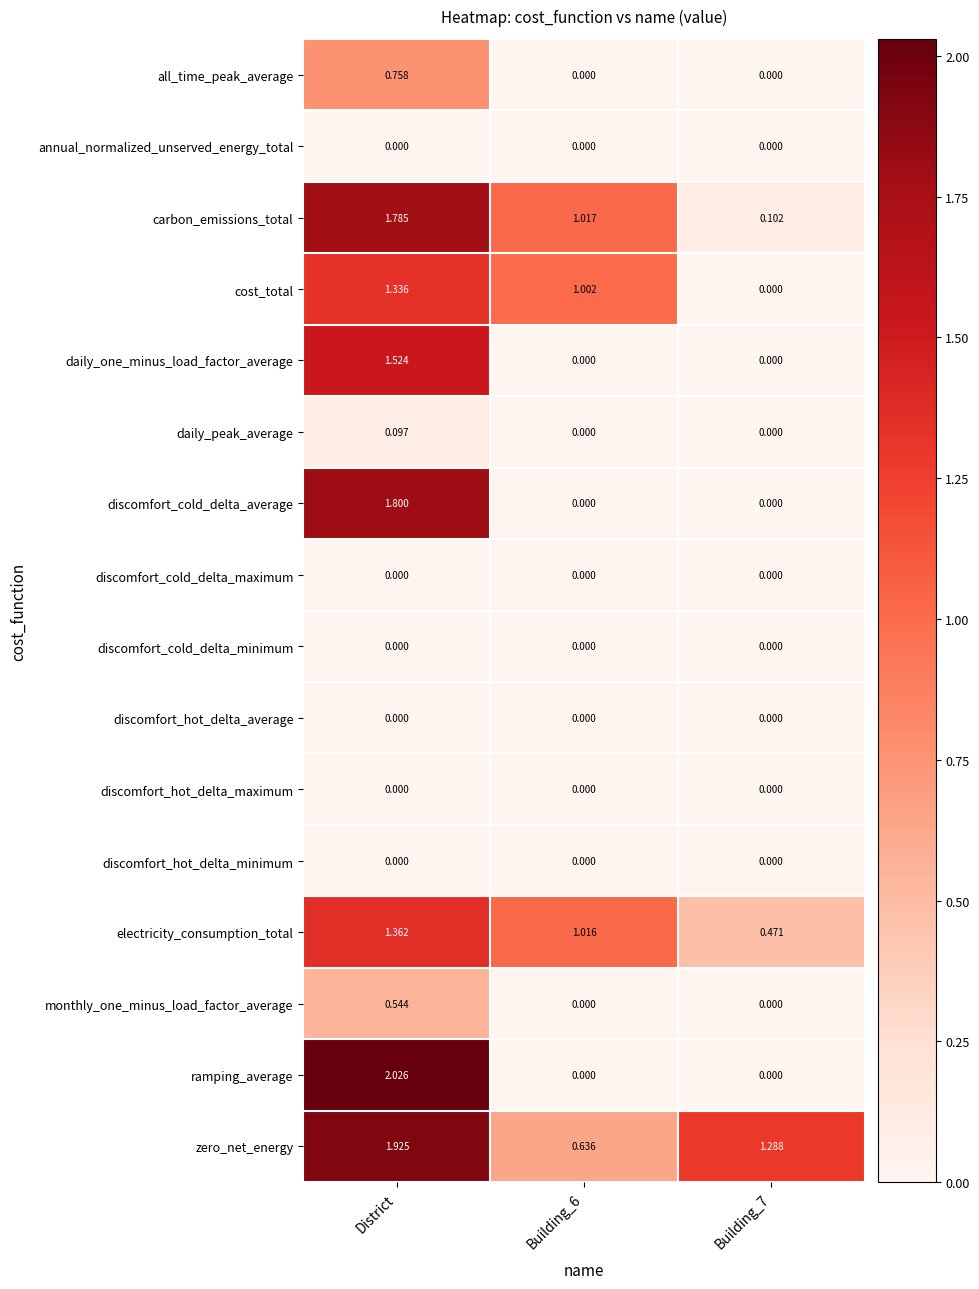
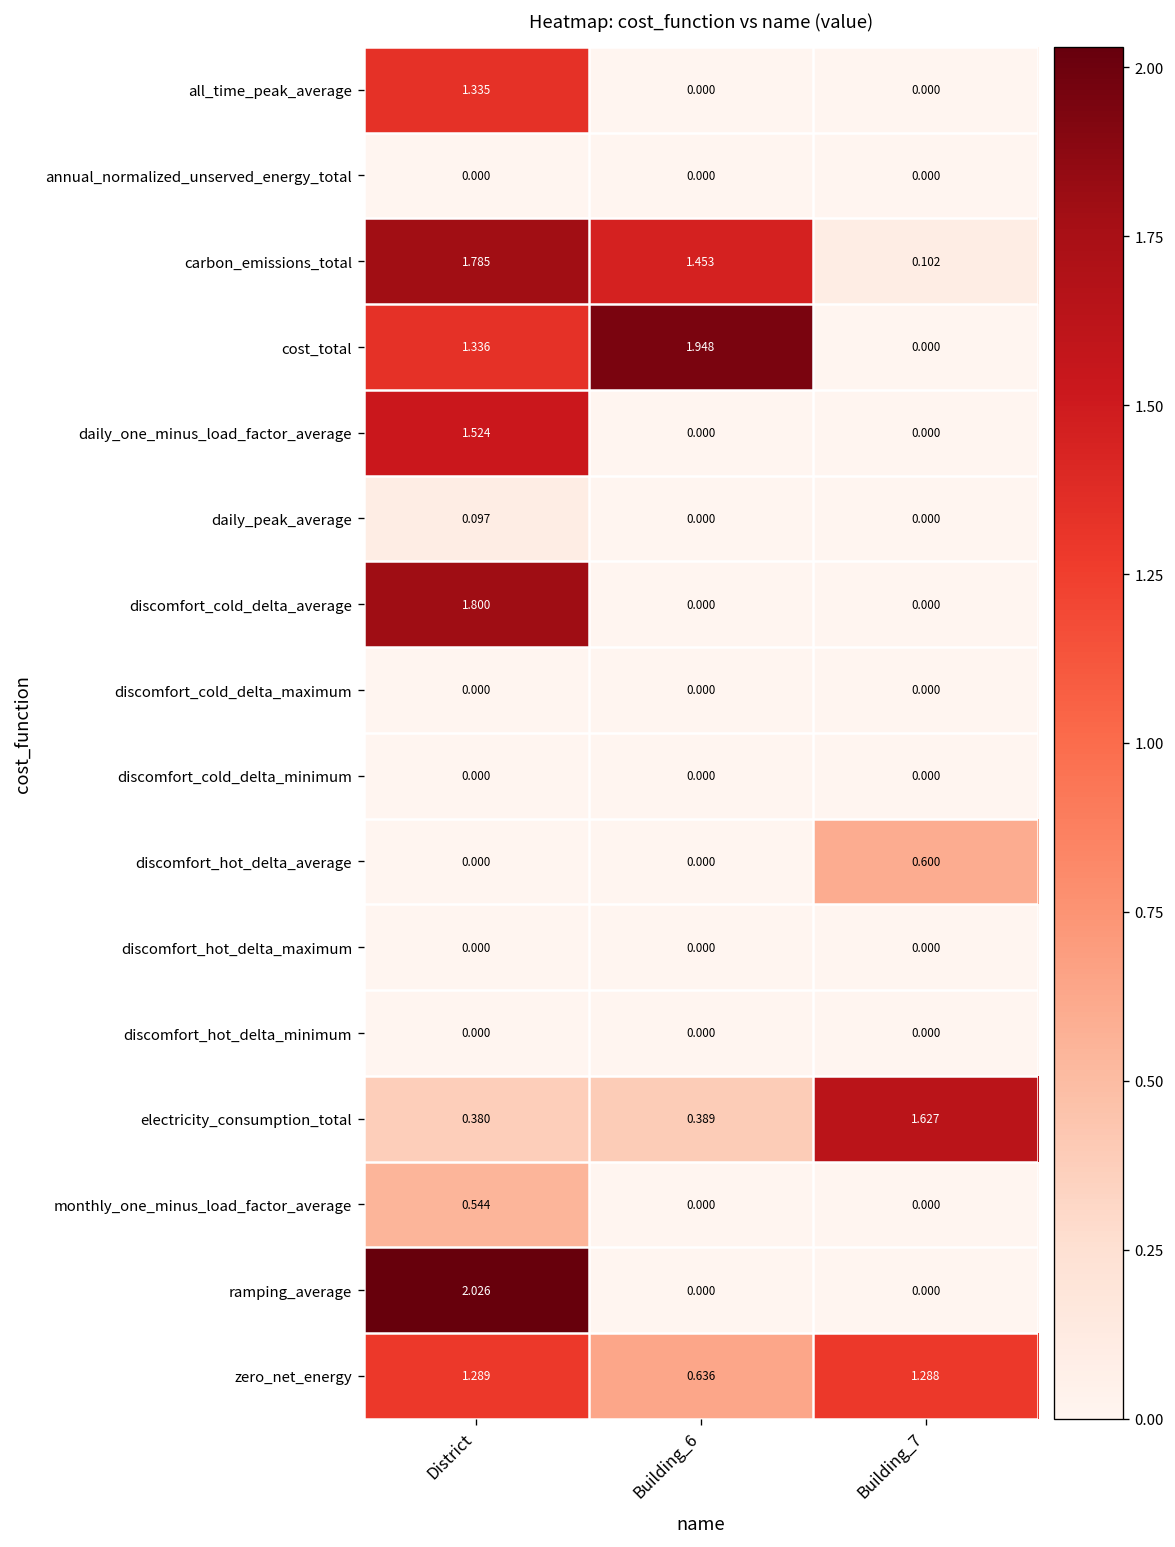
all_time_peak_average, District: 0.758 -> 1.335
carbon_emissions_total, Building_6: 1.017 -> 1.453
cost_total, Building_6: 1.002 -> 1.948
discomfort_hot_delta_average, Building_7: 0.000 -> 0.600
electricity_consumption_total, District: 1.362 -> 0.380
electricity_consumption_total, Building_6: 1.016 -> 0.389
electricity_consumption_total, Building_7: 0.471 -> 1.627
zero_net_energy, District: 1.925 -> 1.289
